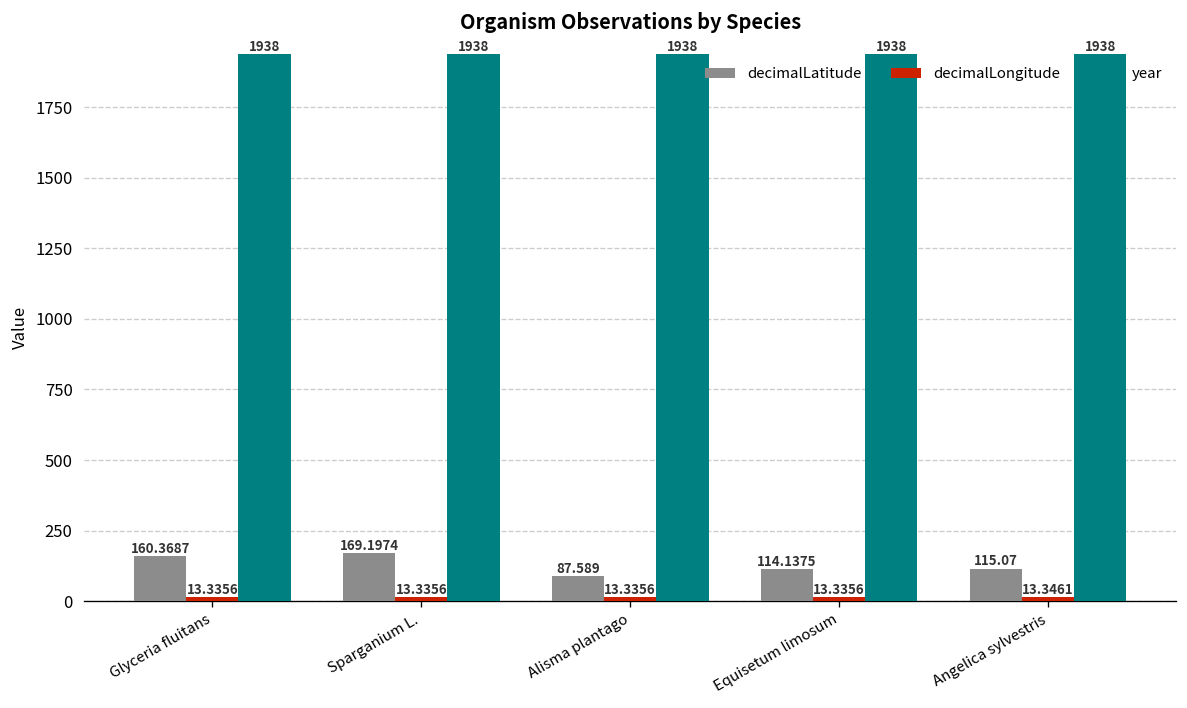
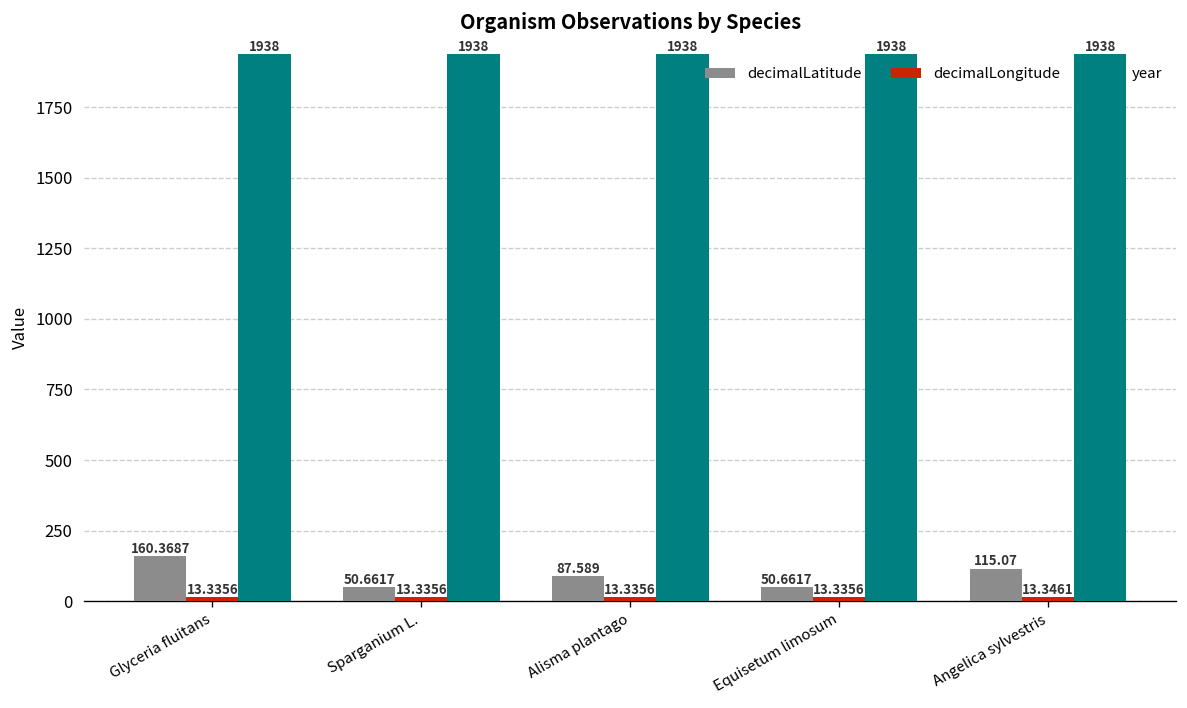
decimalLatitude, Sparganium L.: 169.1974 -> 50.6617
decimalLatitude, Equisetum limosum: 114.1375 -> 50.6617
